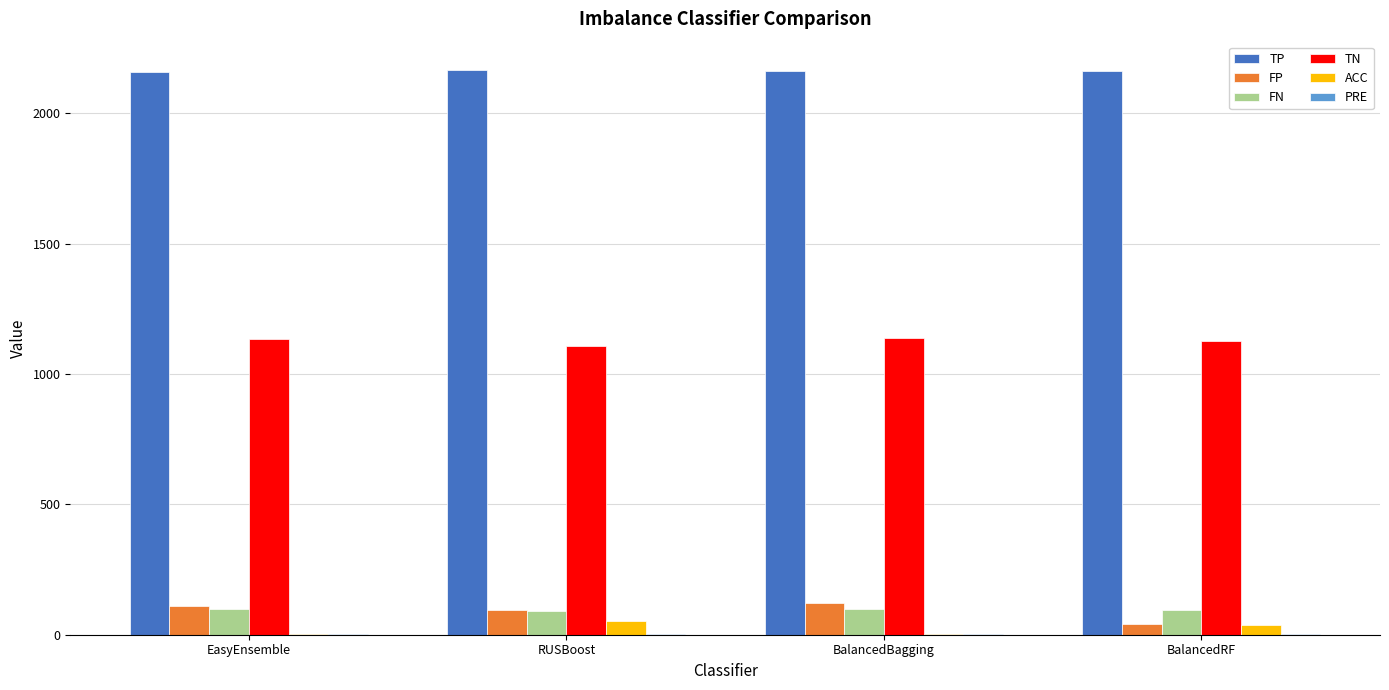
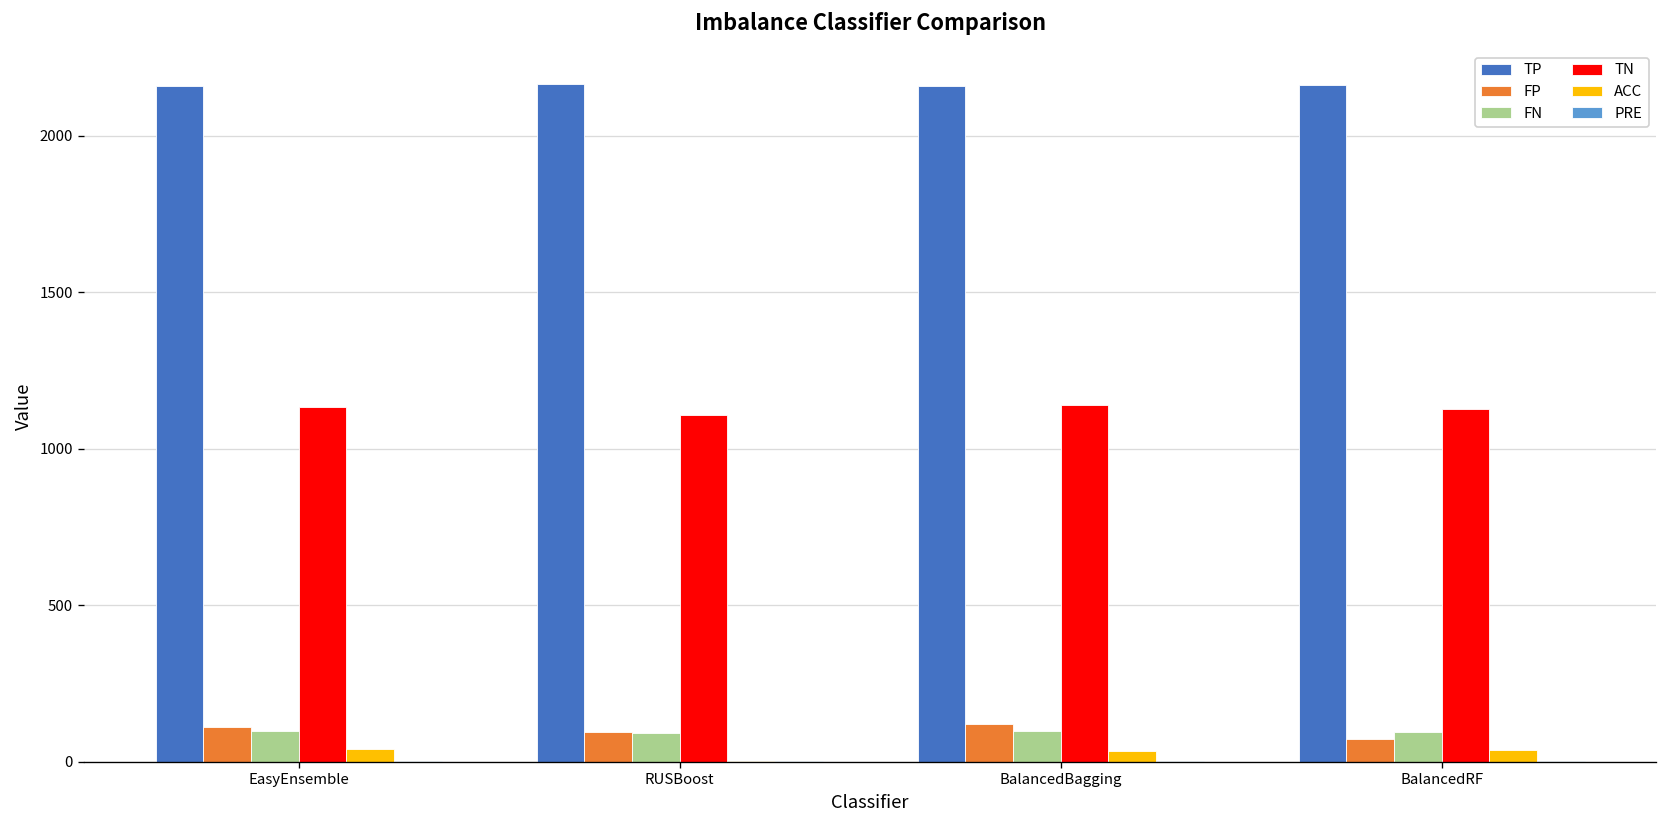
ACC, EasyEnsemble: 0 -> 40
ACC, RUSBoost: 50 -> 0
ACC, BalancedBagging: 0 -> 40
FP, BalancedRF: 40 -> 70
